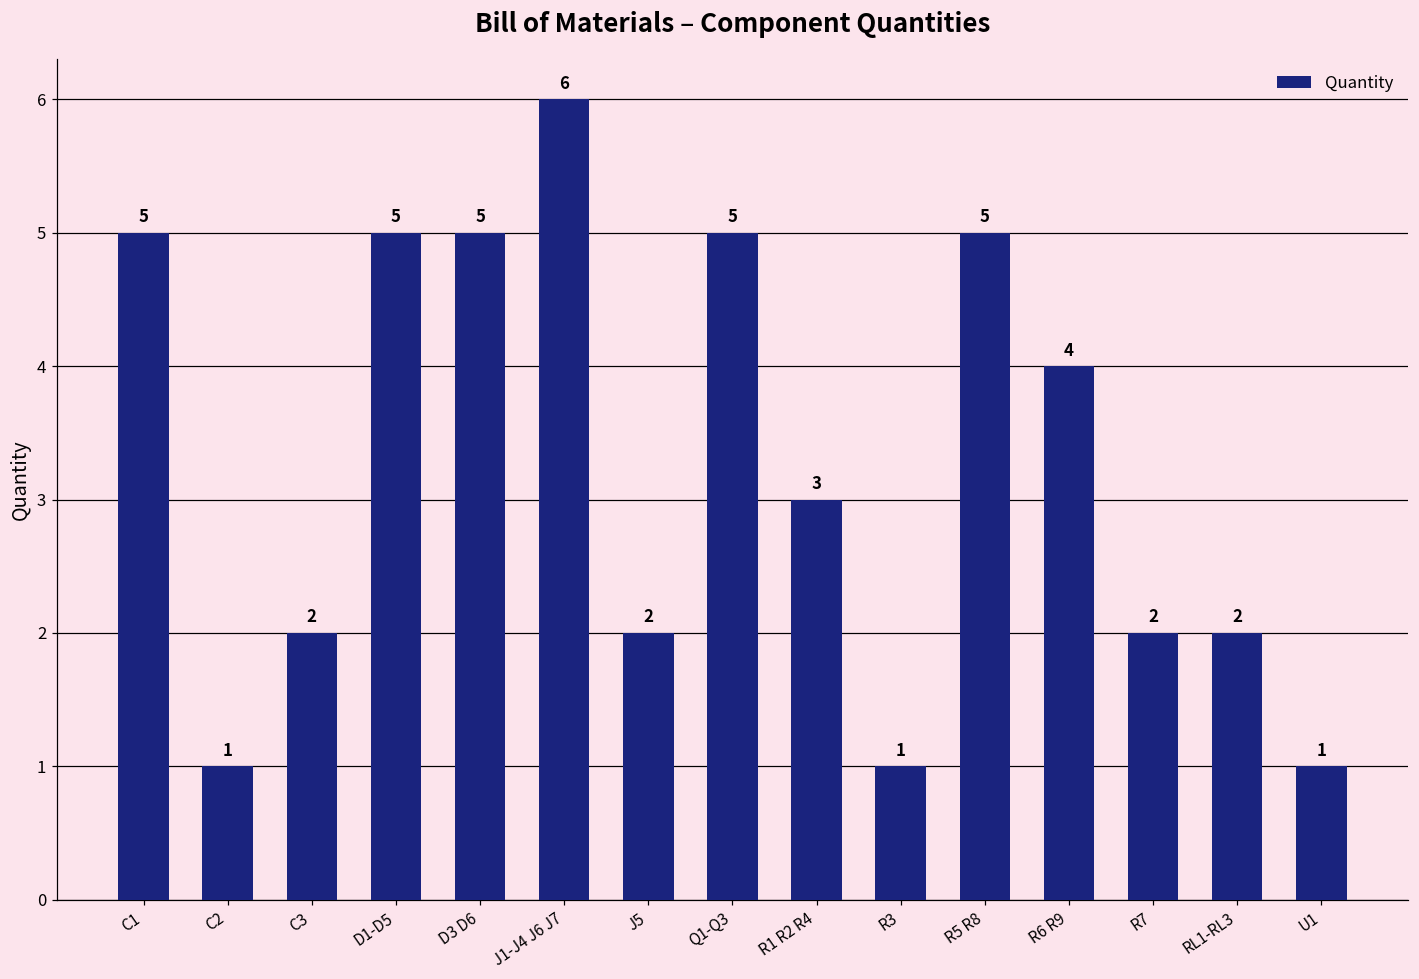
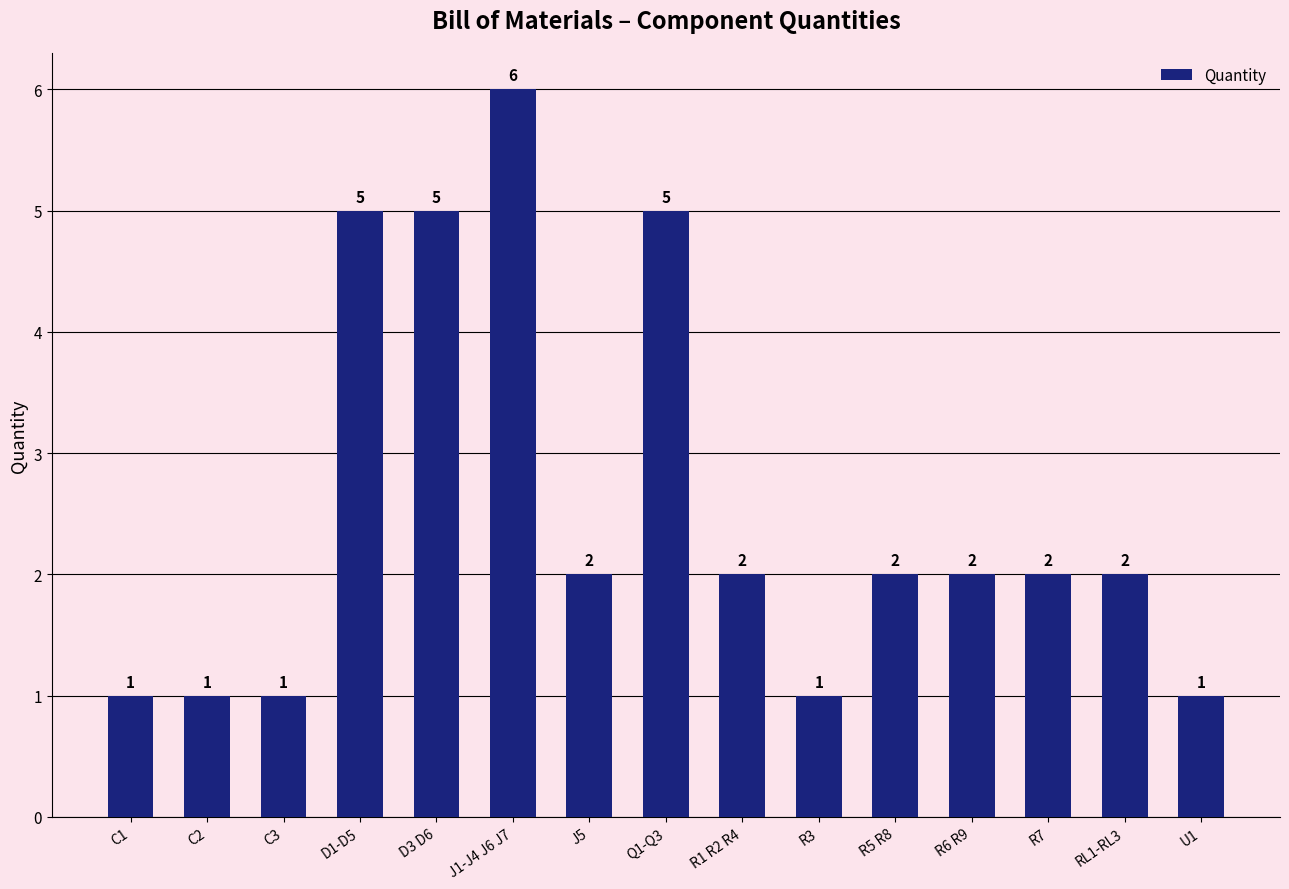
C1: 5 -> 1
C3: 2 -> 1
R1 R2 R4: 3 -> 2
R5 R8: 5 -> 2
R6 R9: 4 -> 2
